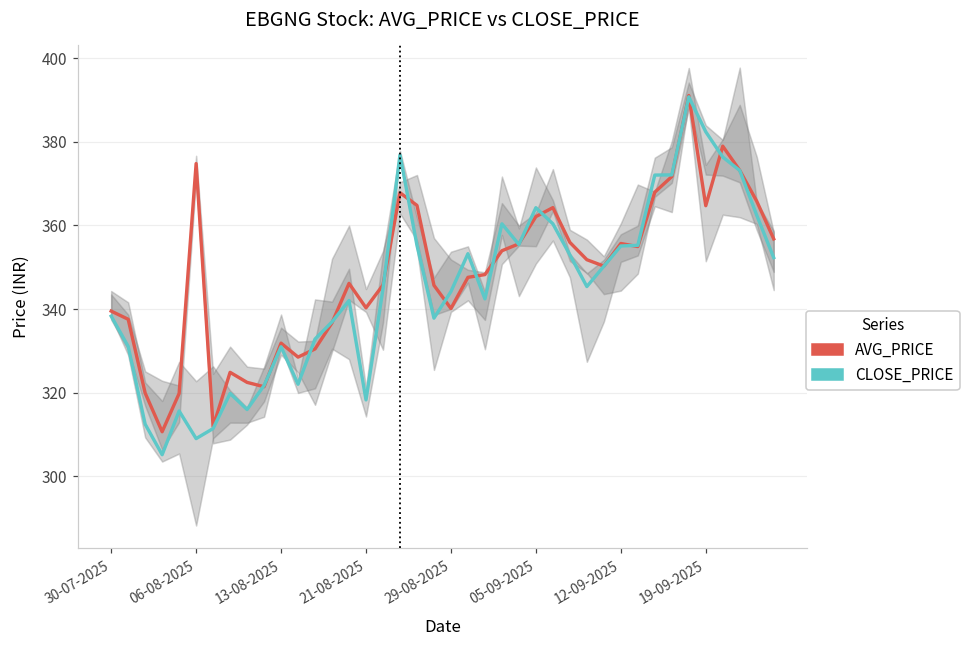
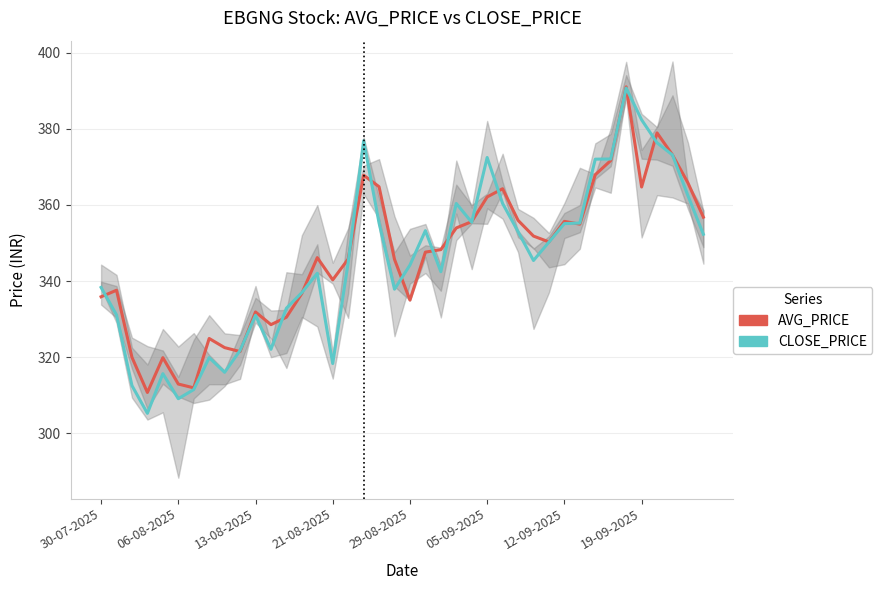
AVG_PRICE, 30-07-2025: 340 -> 336
AVG_PRICE, 06-08-2025: 375 -> 313
AVG_PRICE, 29-08-2025: 340 -> 335
CLOSE_PRICE, 05-09-2025: 364 -> 372
